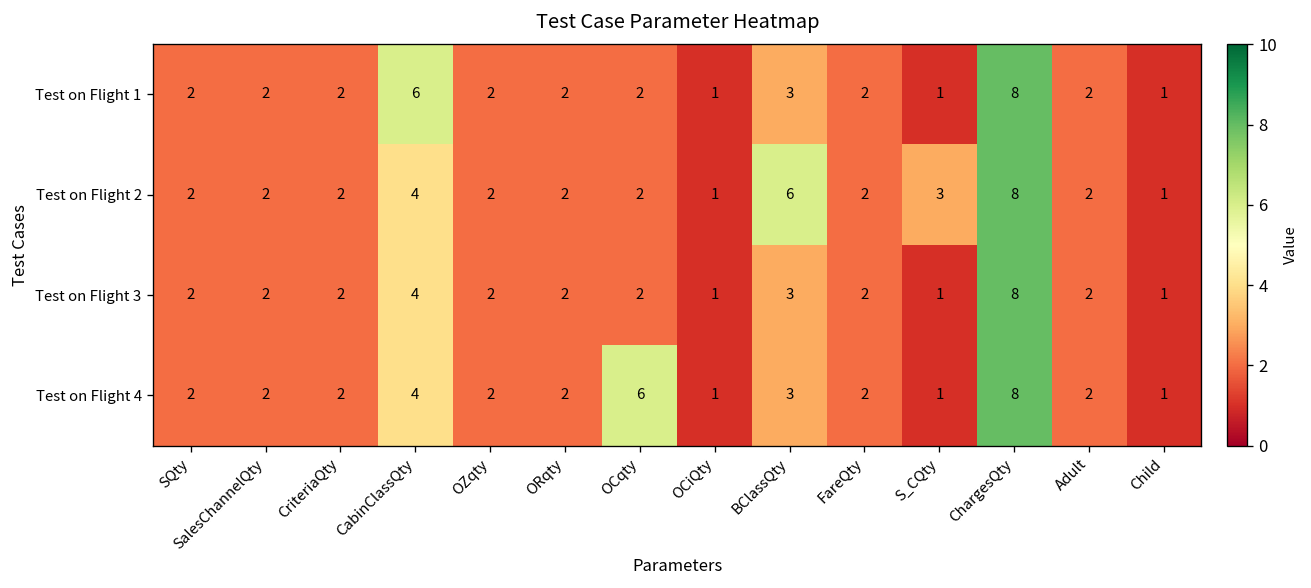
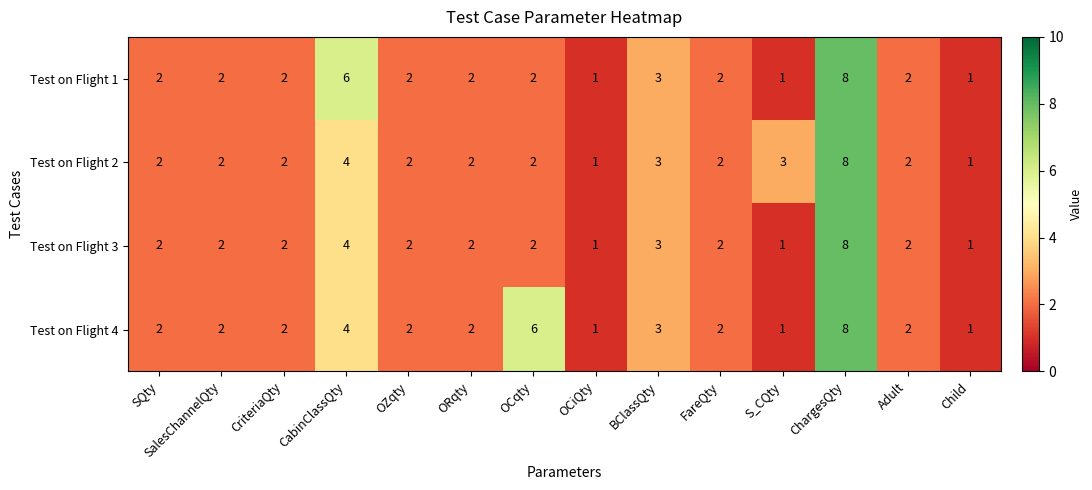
Test on Flight 2, BClassQty: 6 -> 3
